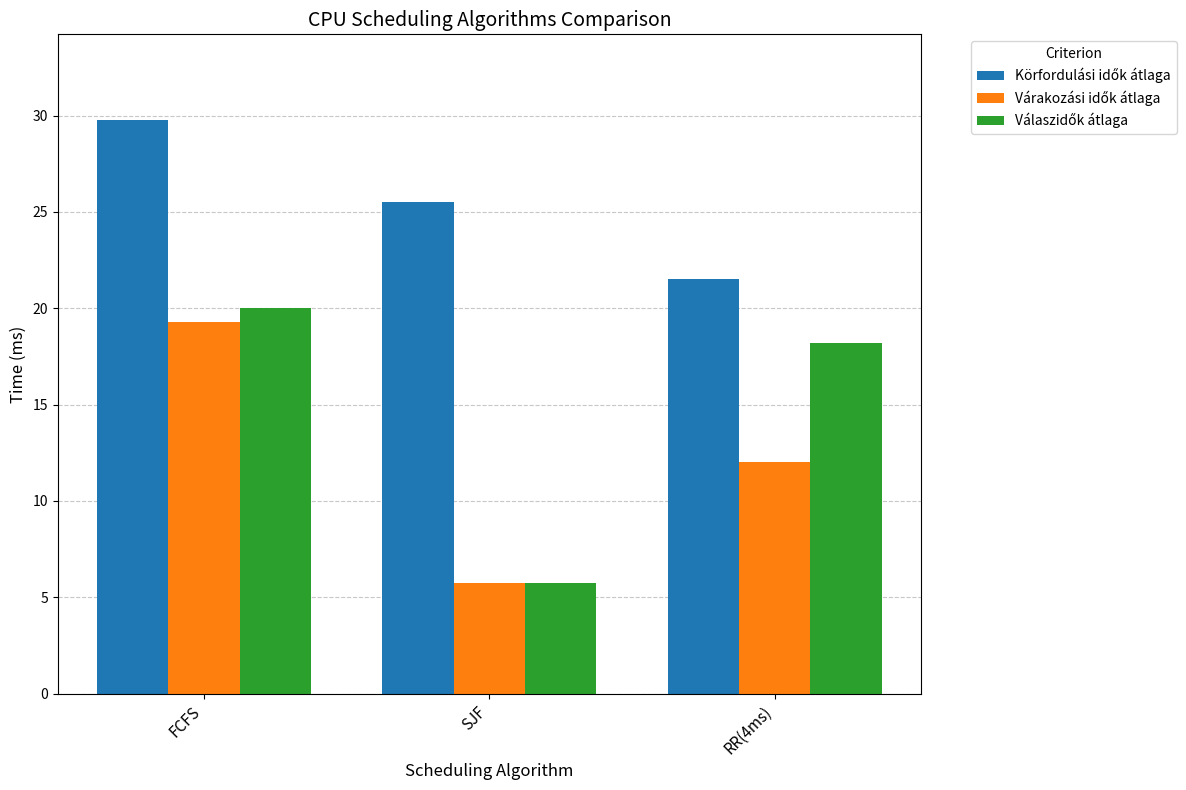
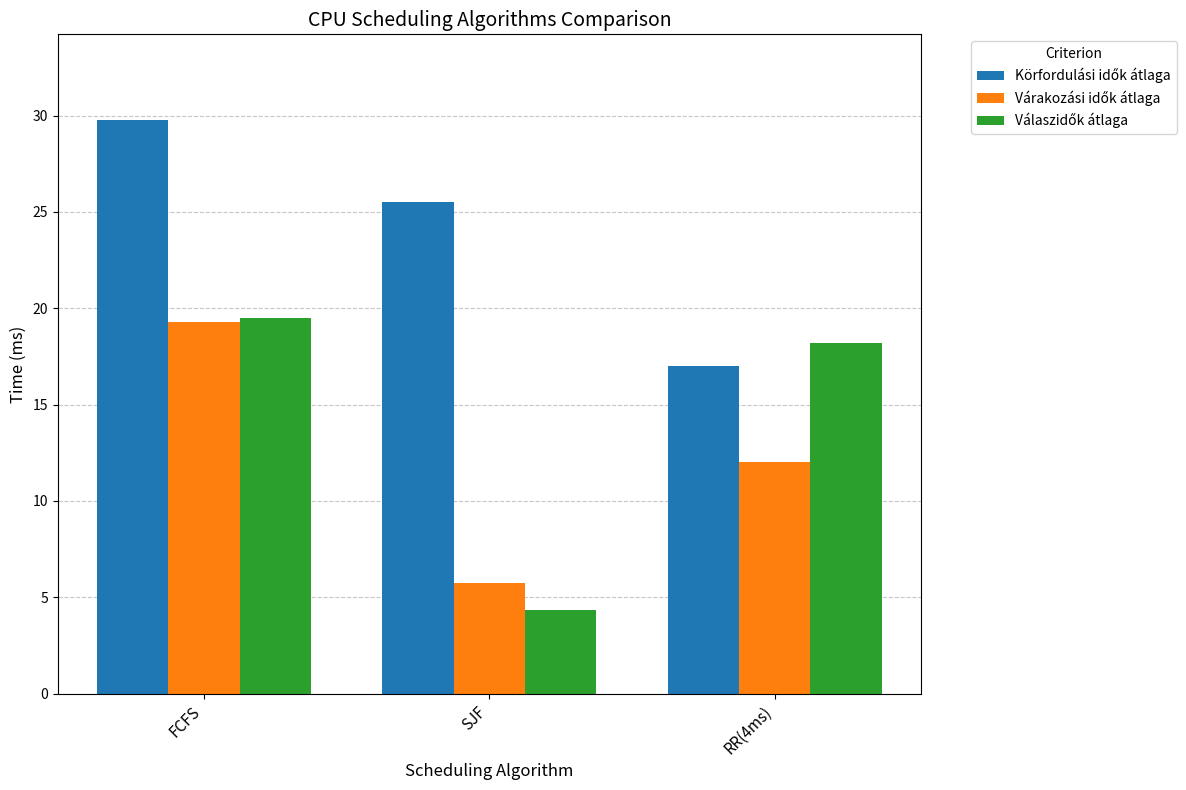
Válaszidők átlaga, FCFS: 20.0 -> 19.5
Válaszidők átlaga, SJF: 5.8 -> 4.4
Körfordulási idők átlaga, RR(4ms): 21.5 -> 17.0
